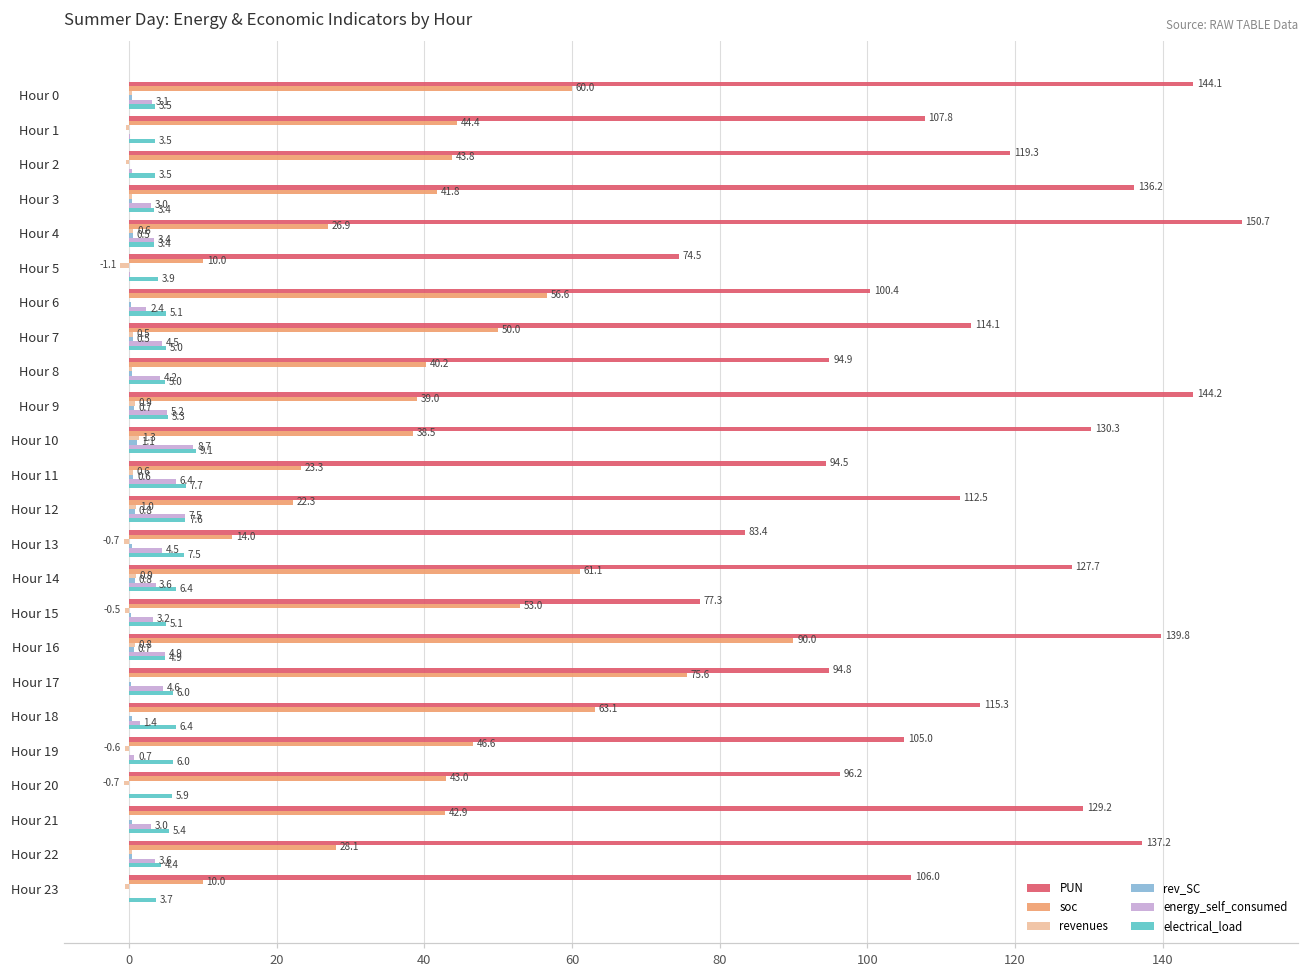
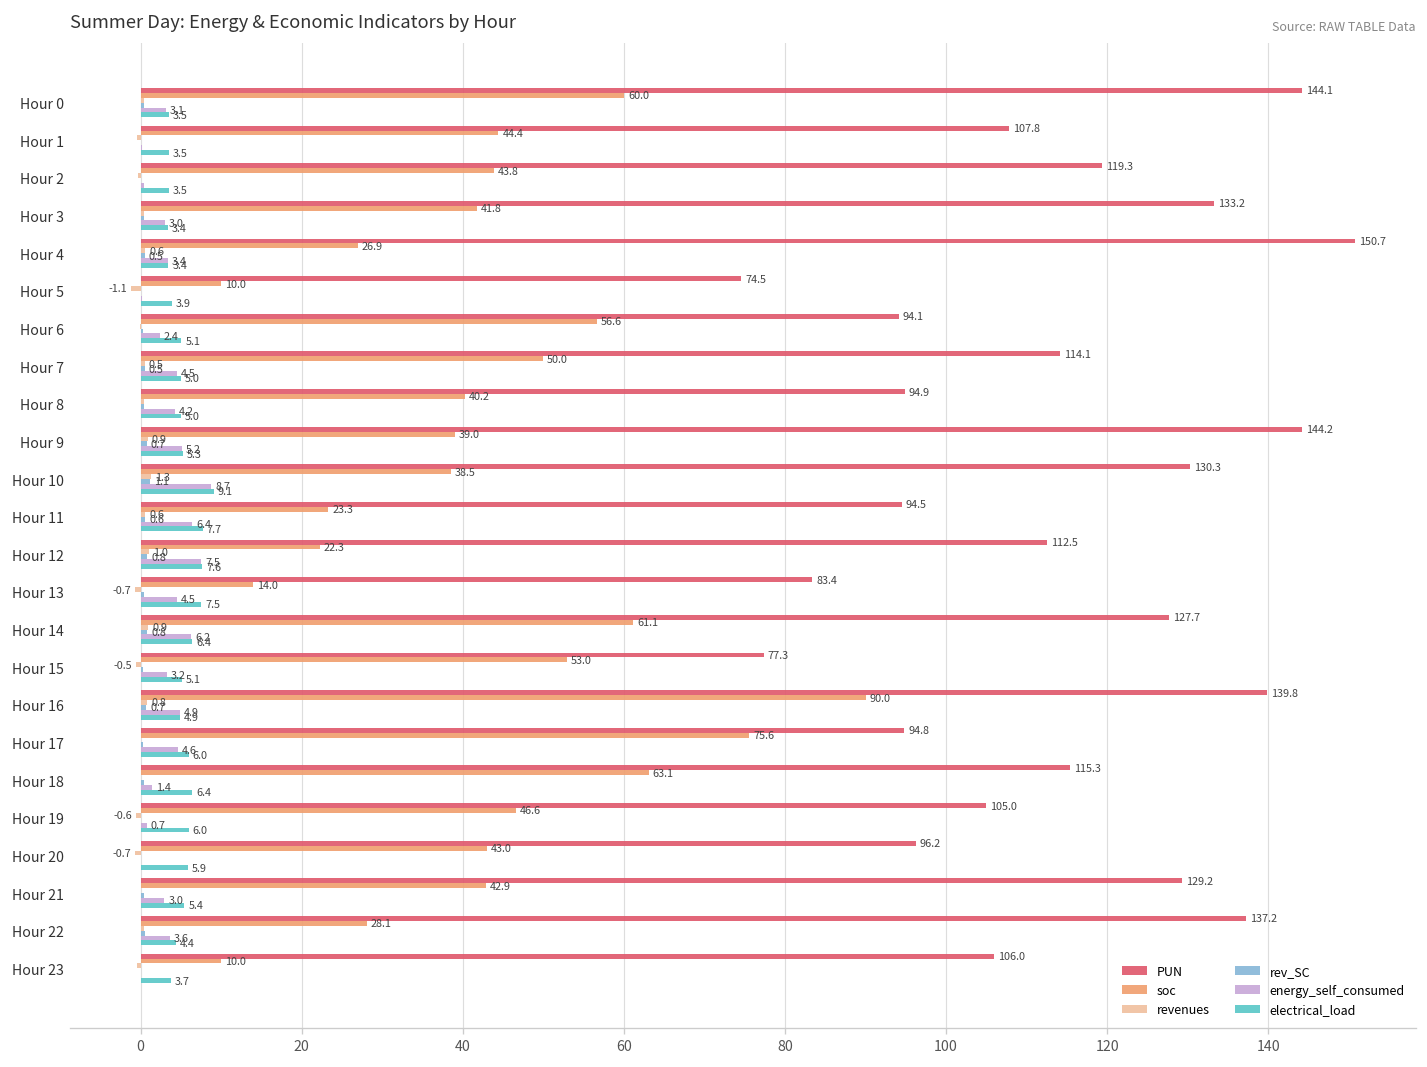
PUN, Hour 3: 136.2 -> 133.2
PUN, Hour 6: 100.4 -> 94.1
energy_self_consumed, Hour 14: 3.6 -> 6.2
